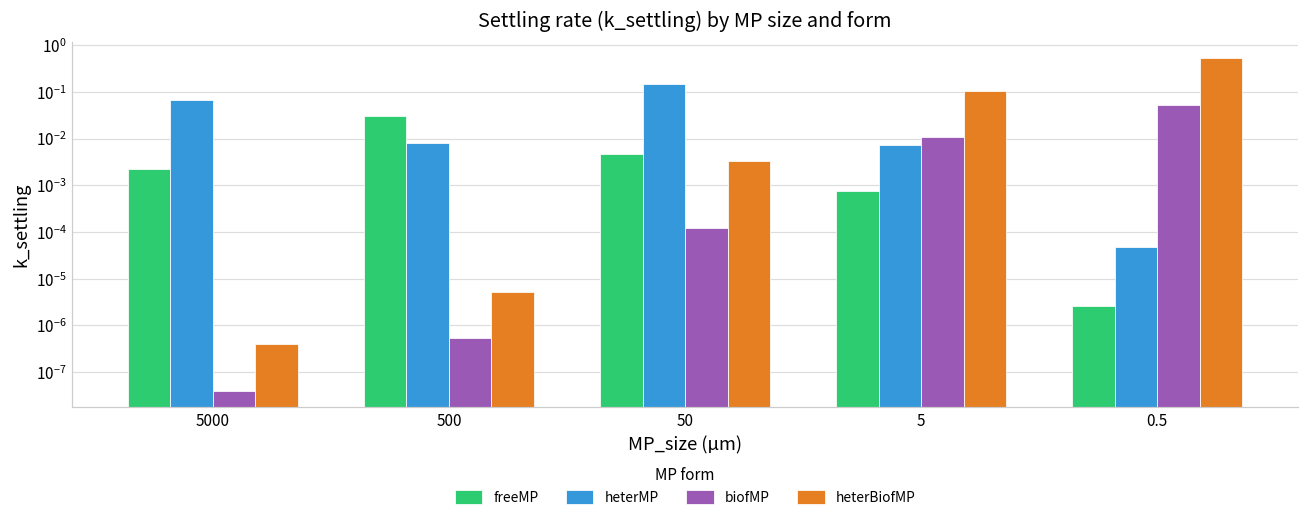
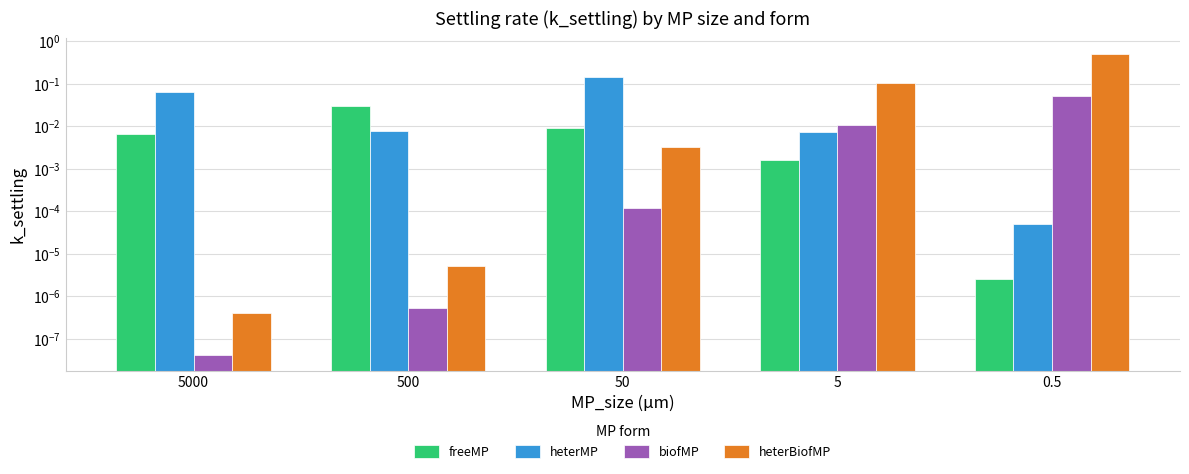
freeMP, 5000: 0.002 -> 0.007
freeMP, 50: 0.005 -> 0.009
freeMP, 5: 0.0007 -> 0.0016
